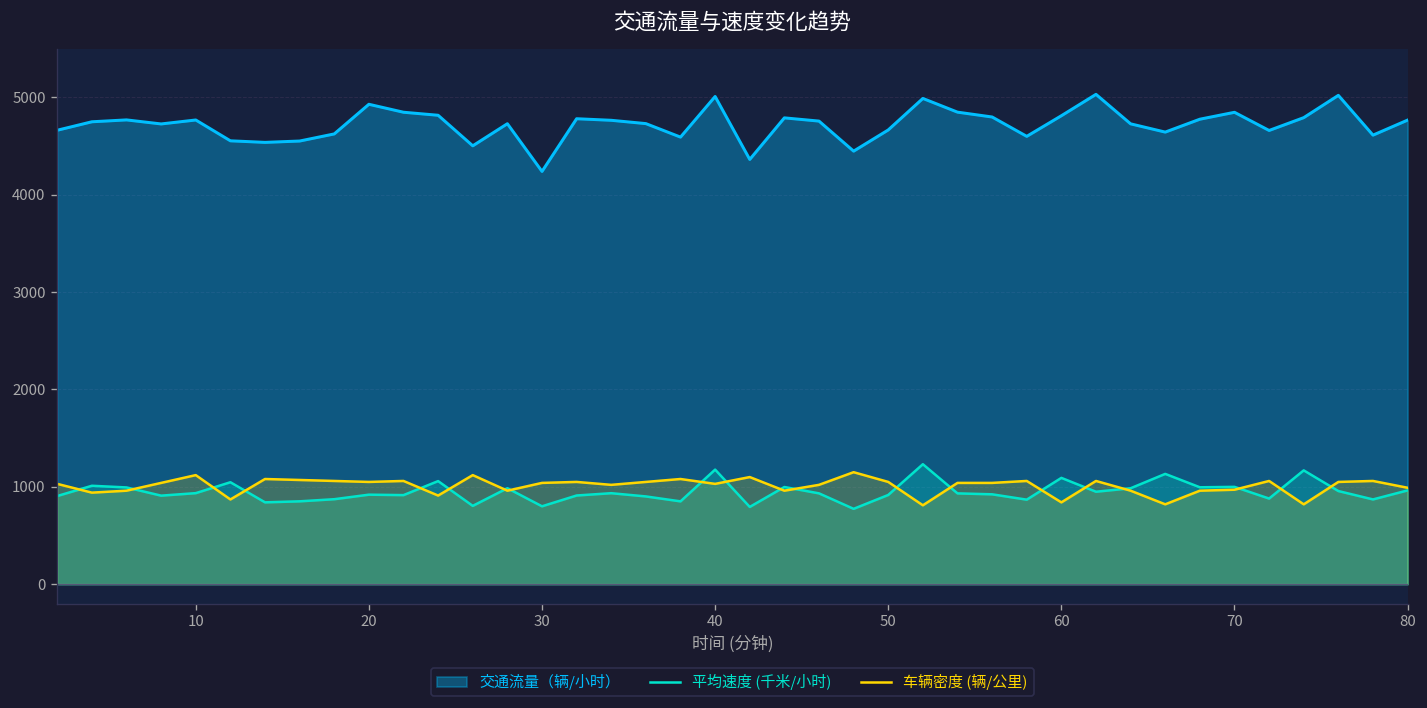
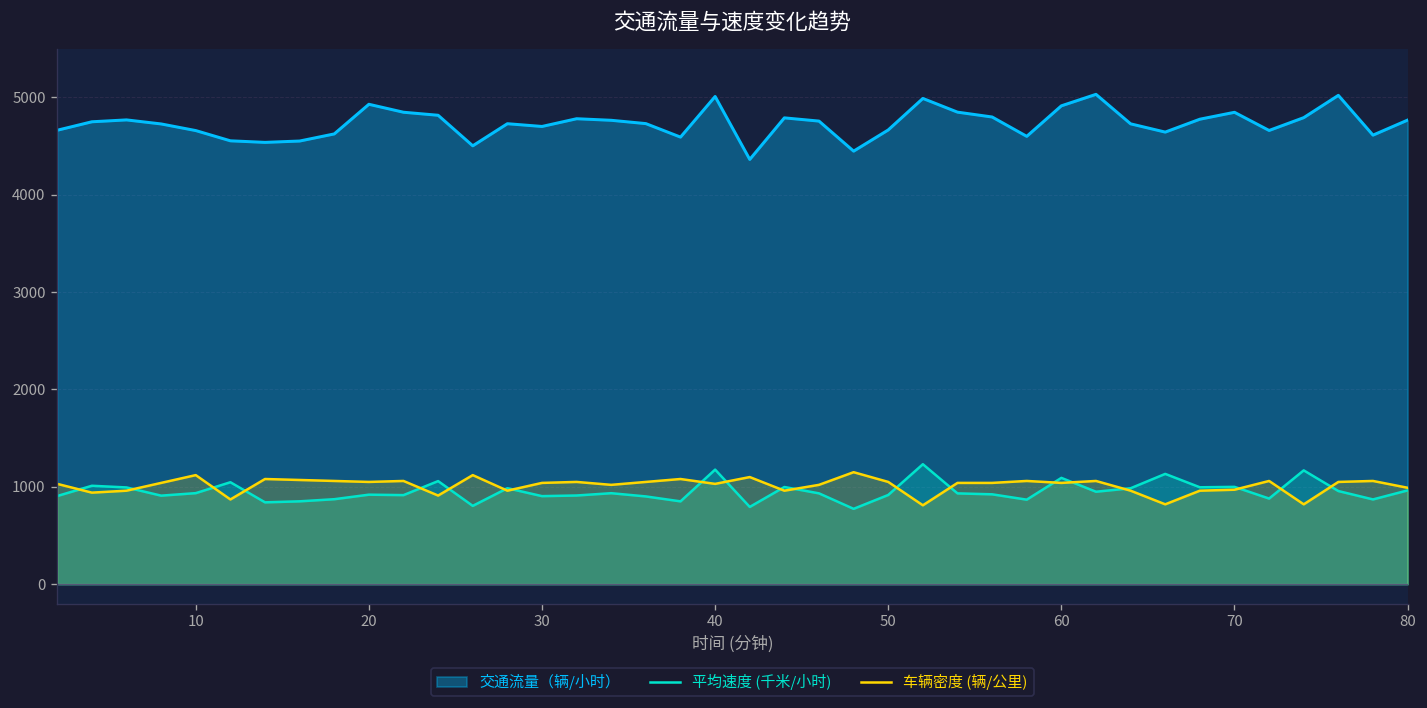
交通流量（辆/小时）, 10: 4800 -> 4700
交通流量（辆/小时）, 30: 4200 -> 4700
平均速度 (千米/小时), 30: 800 -> 900
交通流量（辆/小时）, 60: 4800 -> 4900
车辆密度 (辆/公里), 60: 800 -> 1000
